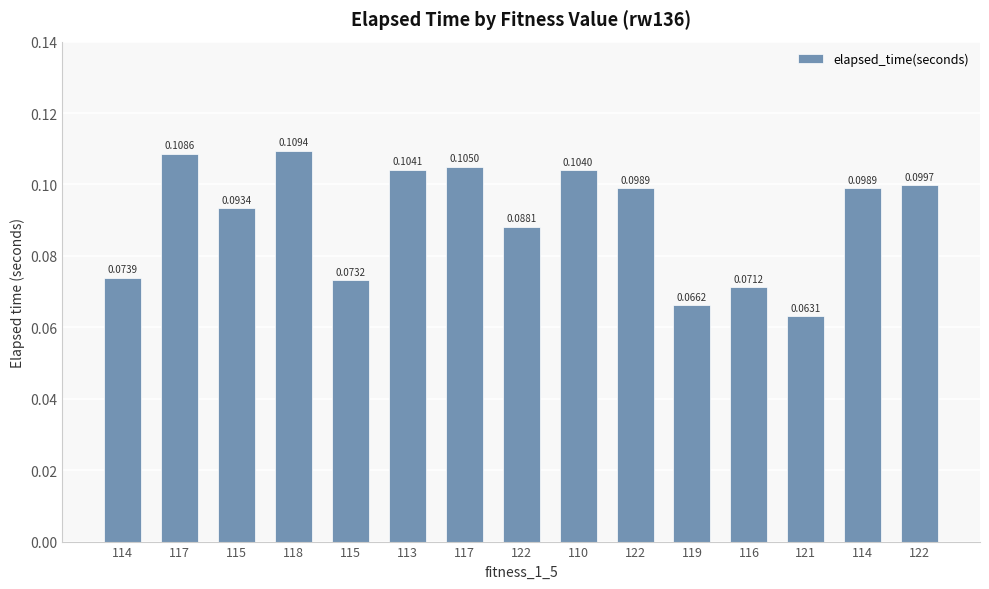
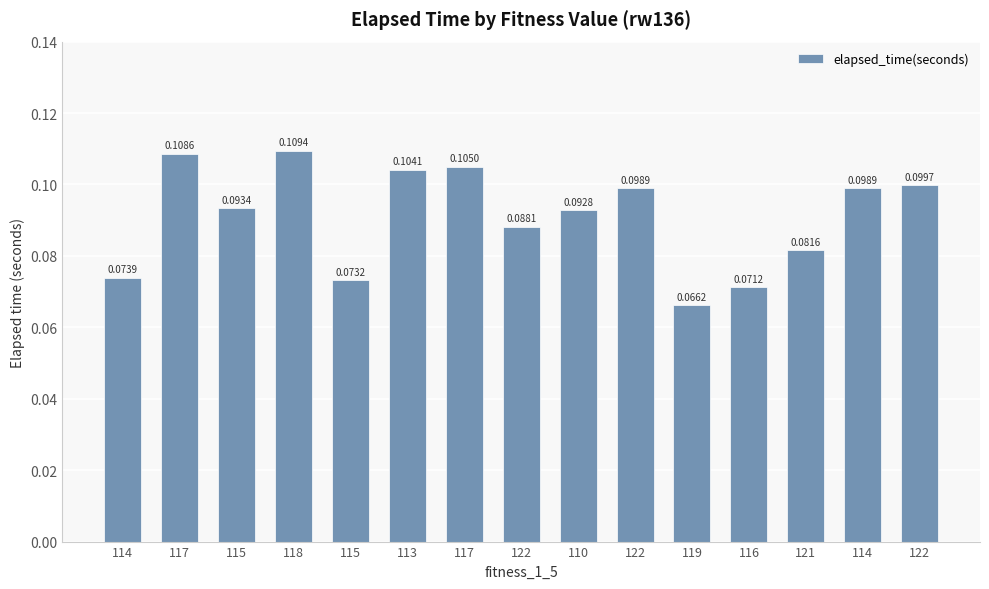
110: 0.1040 -> 0.0928
121: 0.0631 -> 0.0816
